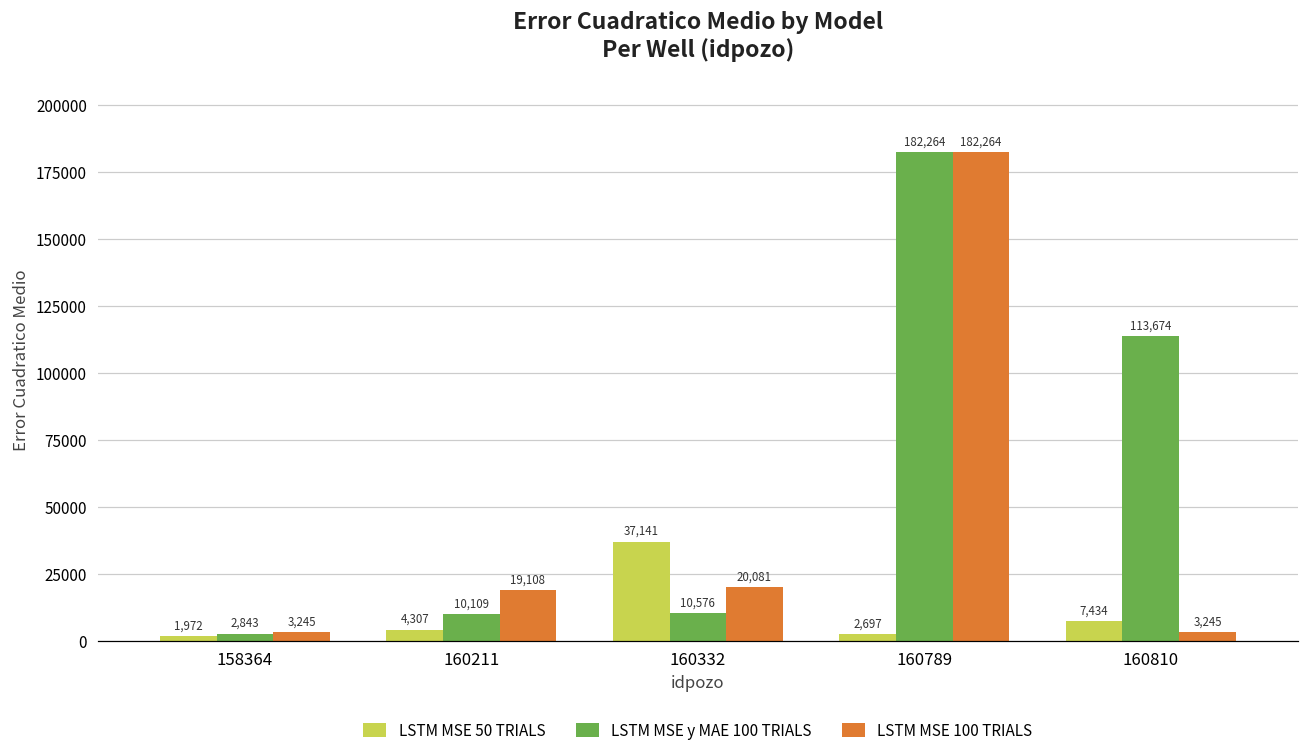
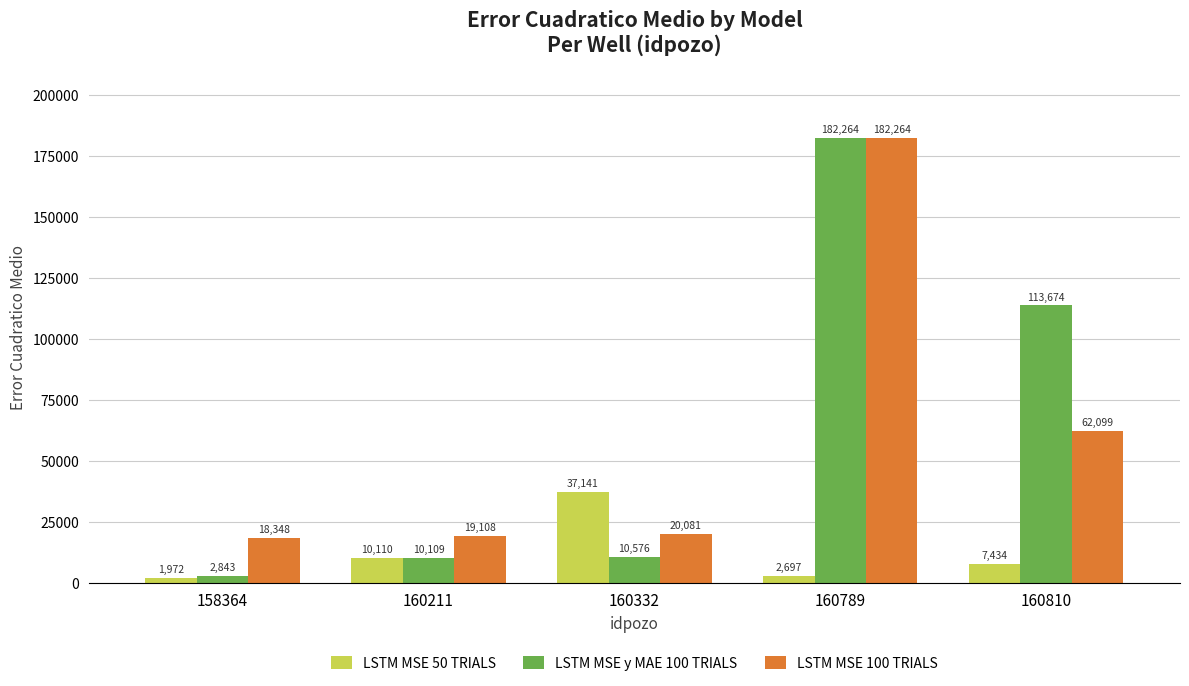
LSTM MSE 100 TRIALS, 158364: 3,245 -> 18,348
LSTM MSE 50 TRIALS, 160211: 4,307 -> 10,110
LSTM MSE 100 TRIALS, 160810: 3,245 -> 62,099
